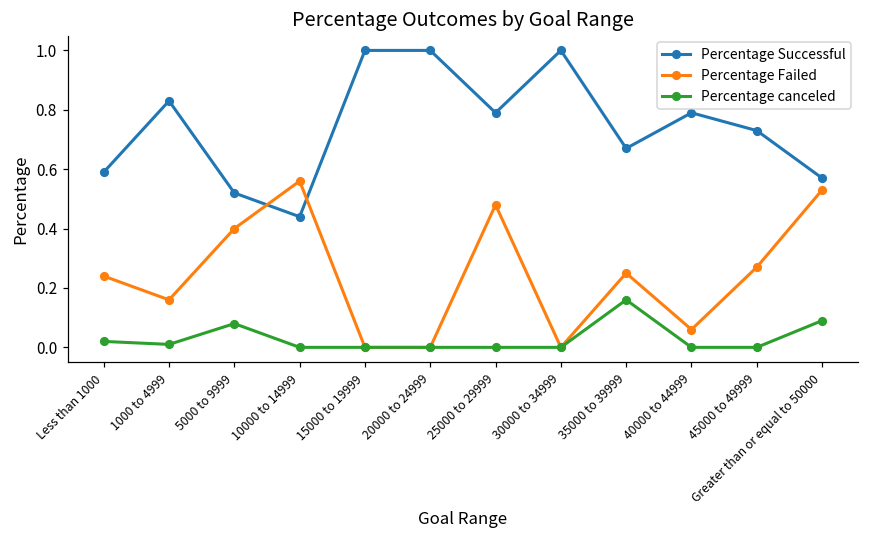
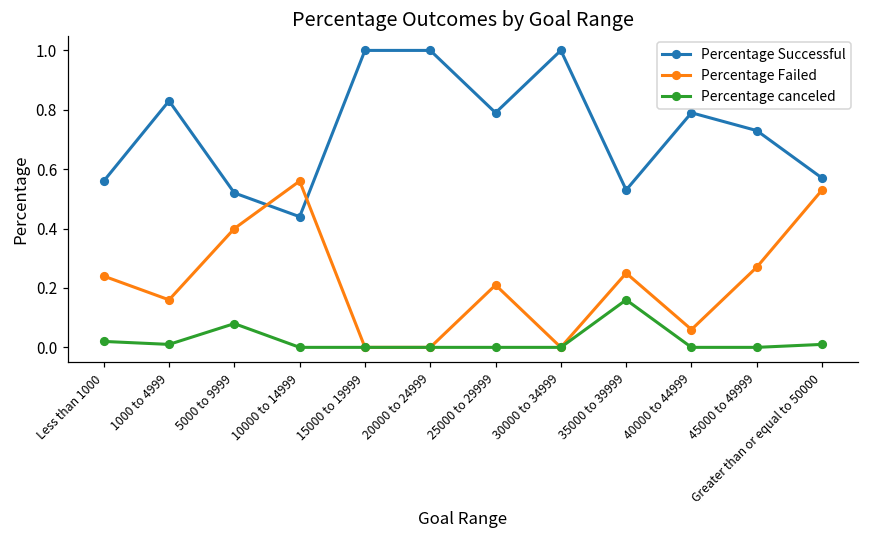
Percentage Successful, Less than 1000: 0.59 -> 0.56
Percentage Failed, 25000 to 29999: 0.48 -> 0.21
Percentage Successful, 35000 to 39999: 0.67 -> 0.53
Percentage canceled, Greater than or equal to 50000: 0.09 -> 0.01
